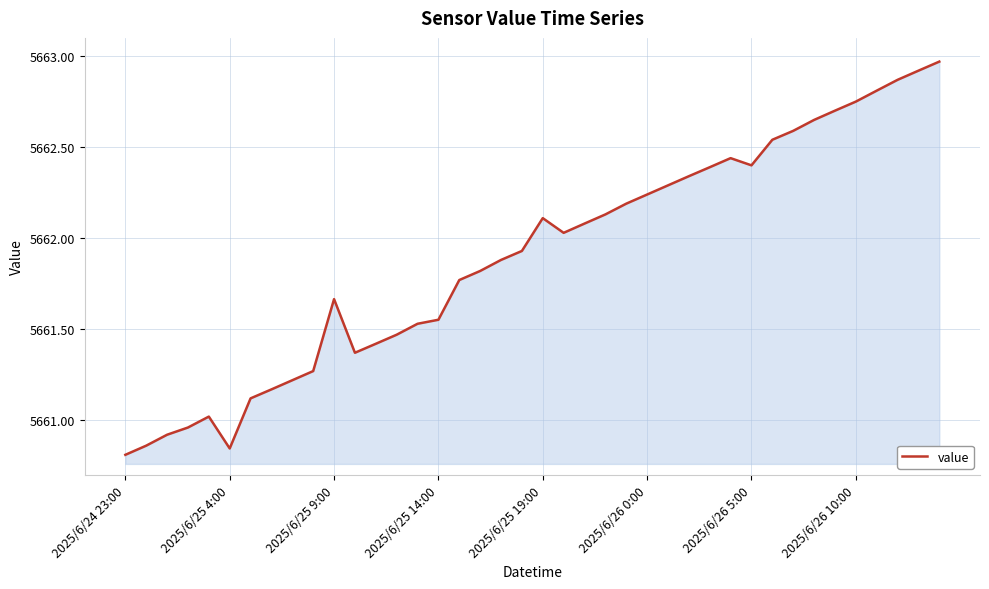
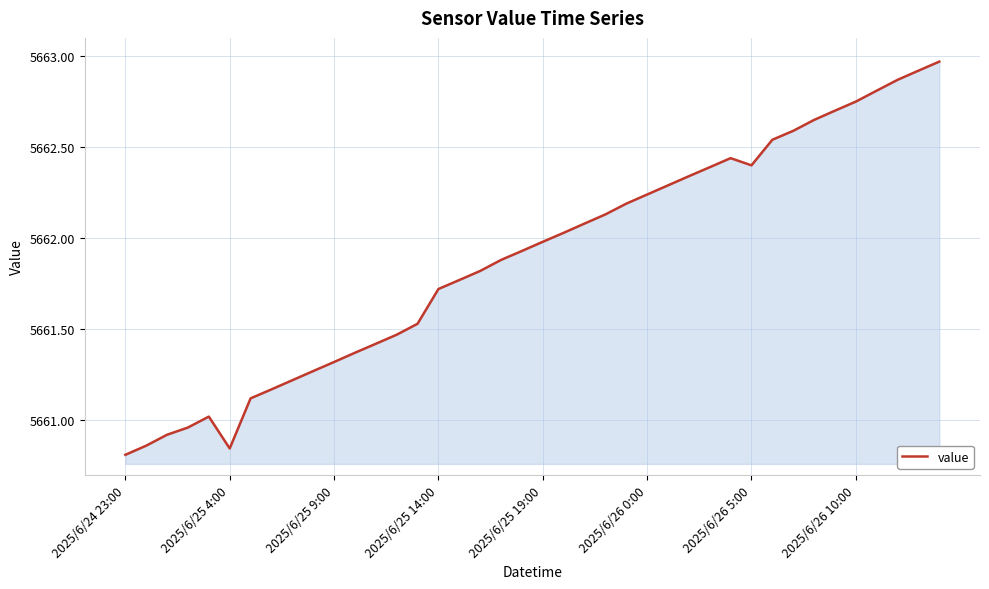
2025/6/25 9:00: 5661.67 -> 5661.32
2025/6/25 14:00: 5661.55 -> 5661.72
2025/6/25 19:00: 5662.11 -> 5661.98
